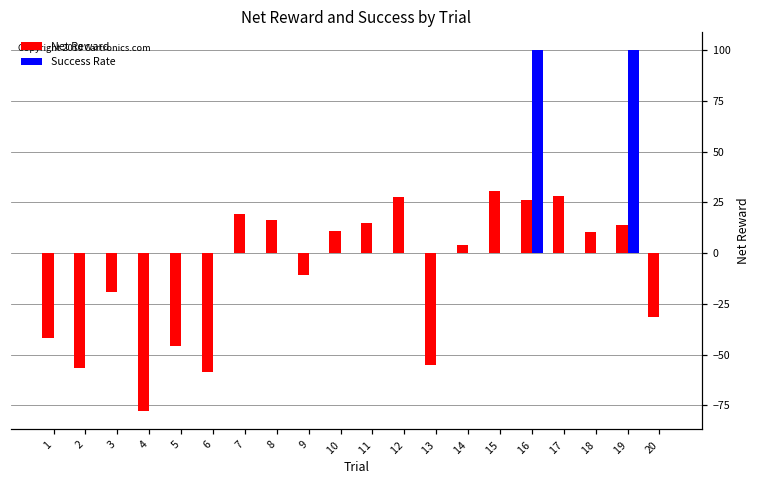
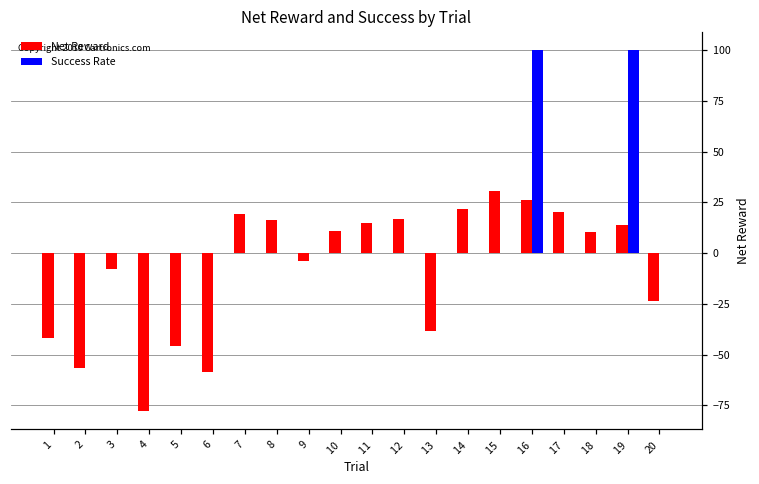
Net Reward, 3: -19 -> -8
Net Reward, 9: -11 -> -4
Net Reward, 12: 28 -> 17
Net Reward, 13: -55 -> -38
Net Reward, 14: 4 -> 22
Net Reward, 17: 28 -> 20
Net Reward, 20: -32 -> -23
